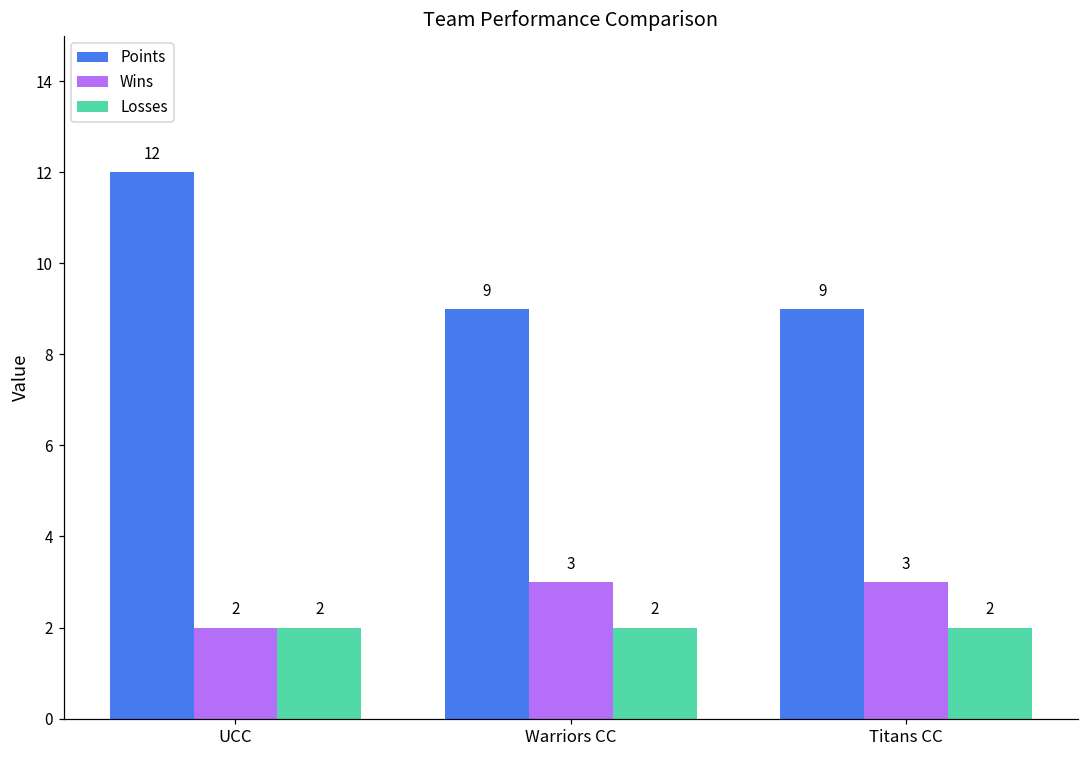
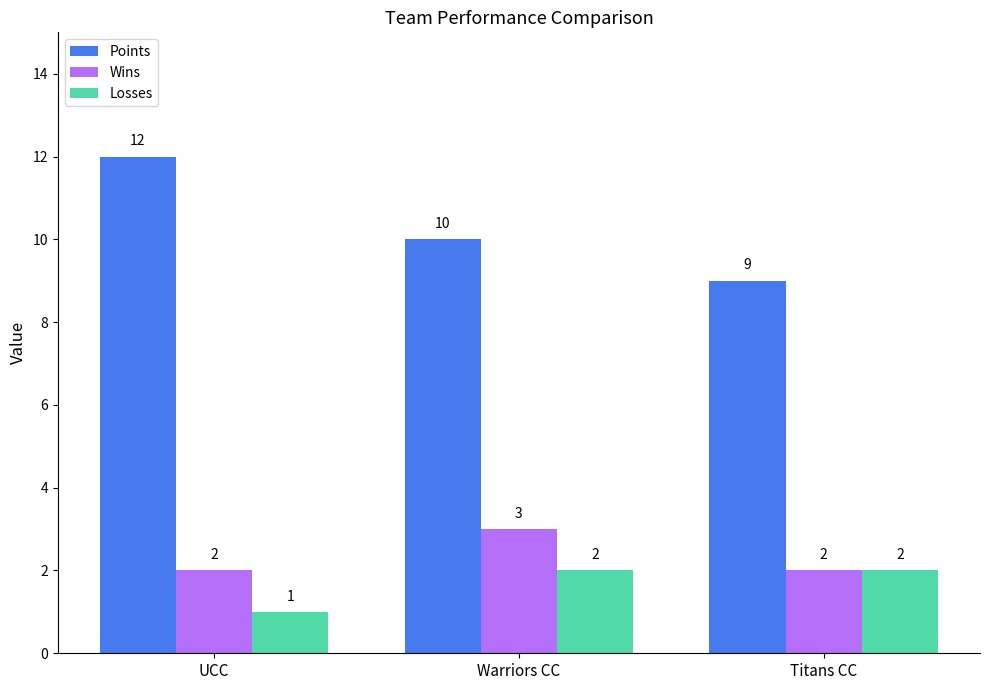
Losses, UCC: 2 -> 1
Points, Warriors CC: 9 -> 10
Wins, Titans CC: 3 -> 2
